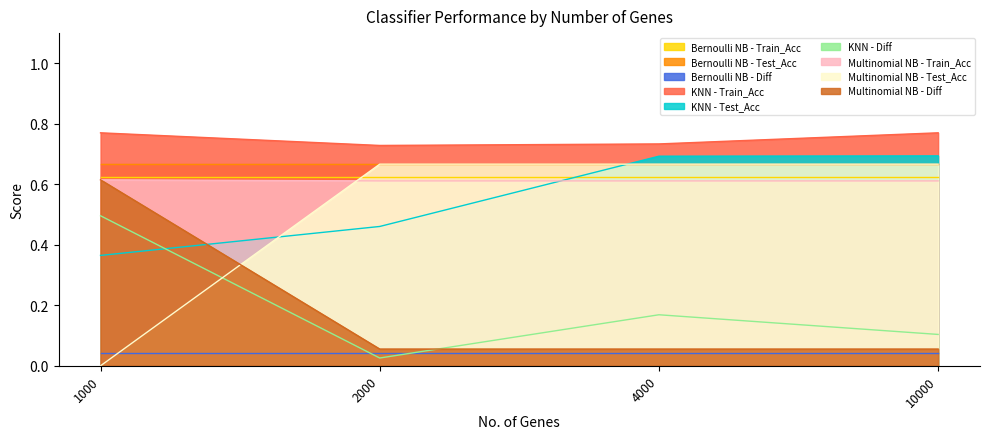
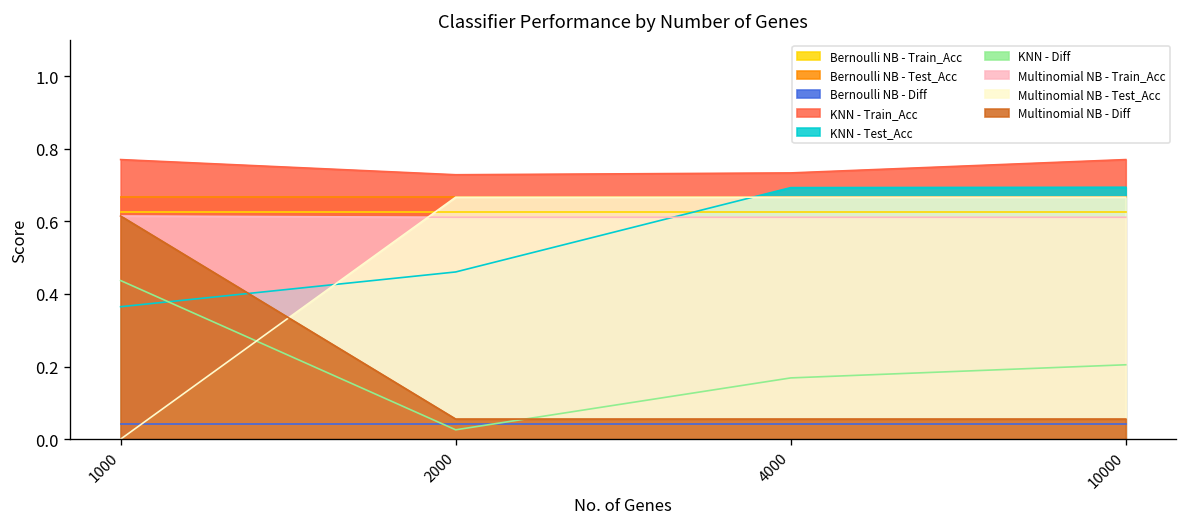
KNN - Diff, 1000: 0.50 -> 0.44
KNN - Diff, 10000: 0.10 -> 0.20
